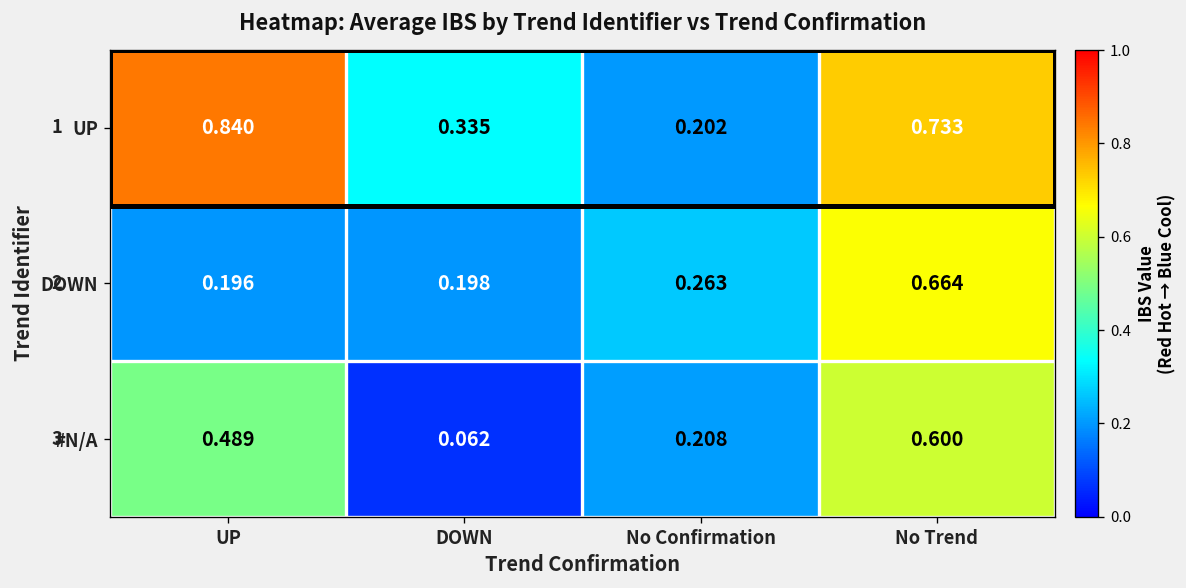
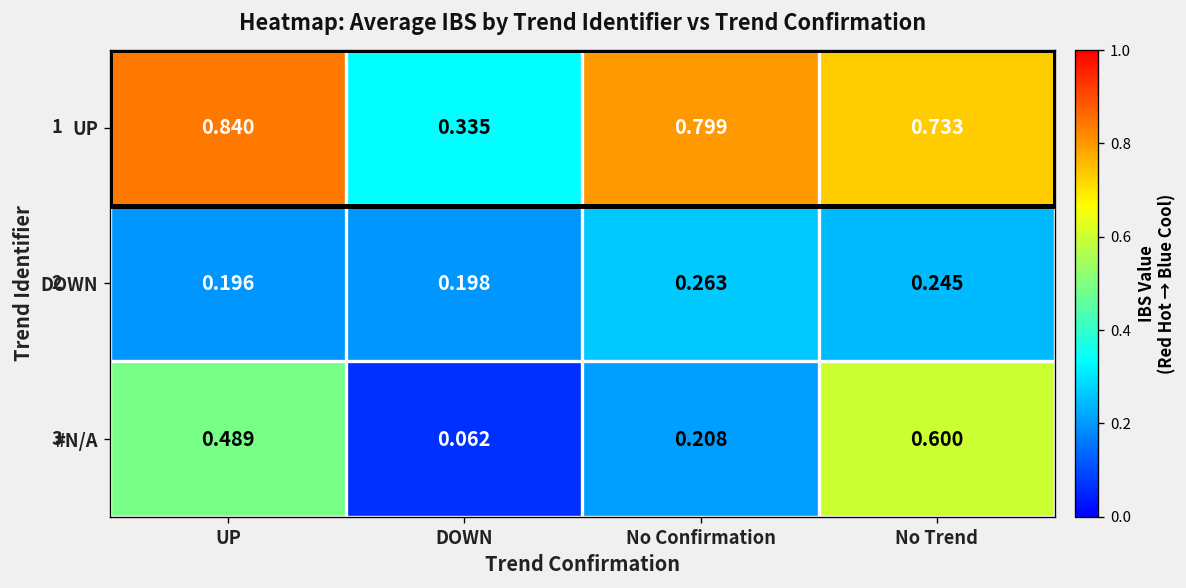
UP, No Confirmation: 0.202 -> 0.799
DOWN, No Trend: 0.664 -> 0.245
